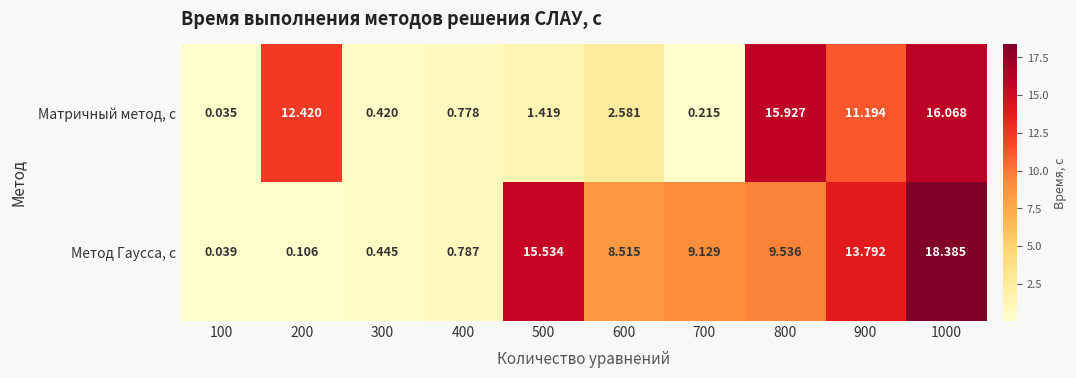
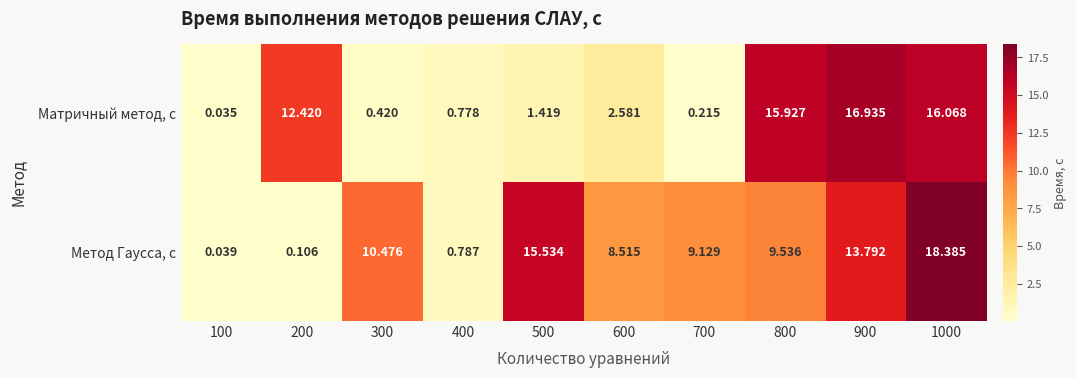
Матричный метод, с, 900: 11.194 -> 16.935
Метод Гаусса, с, 300: 0.445 -> 10.476
